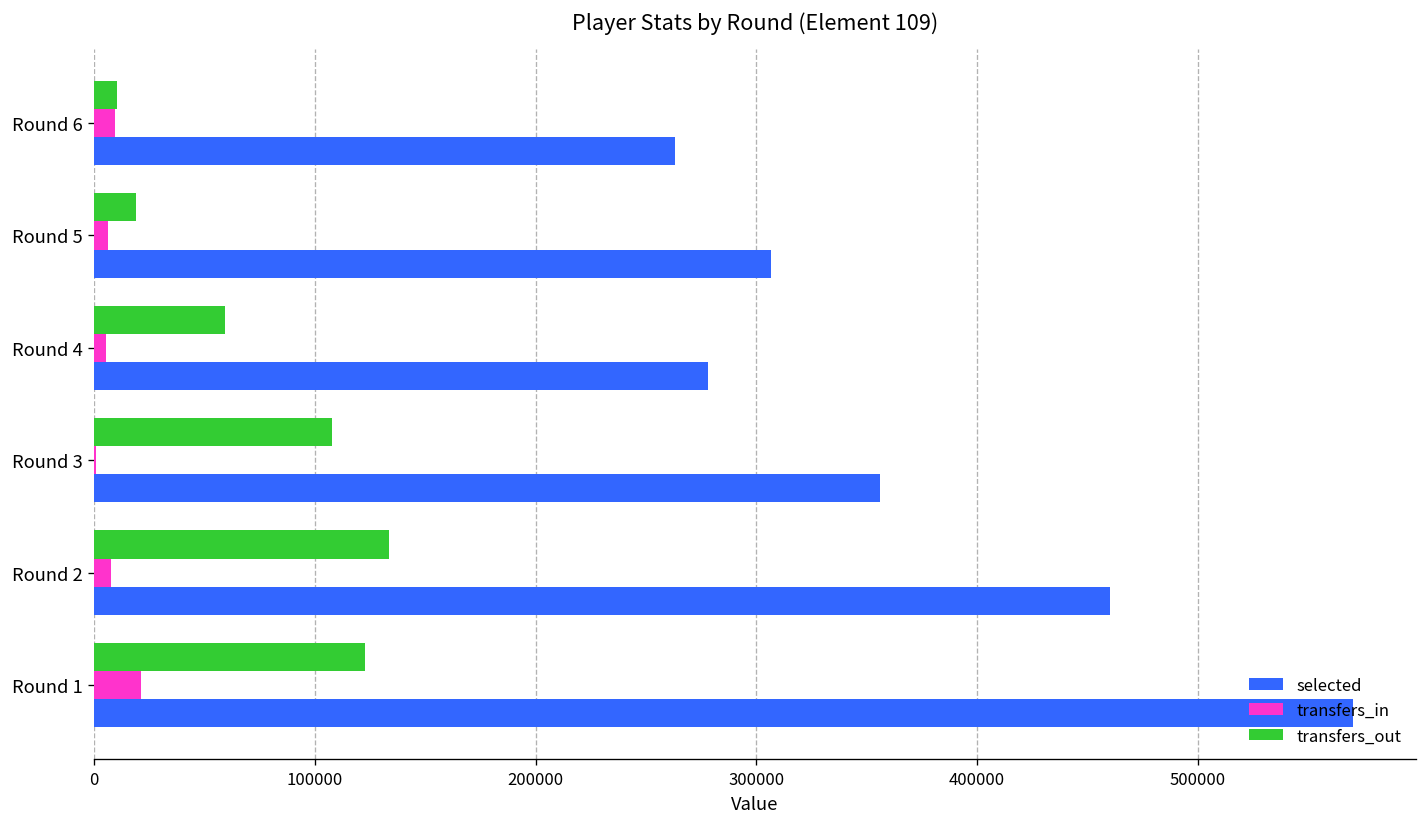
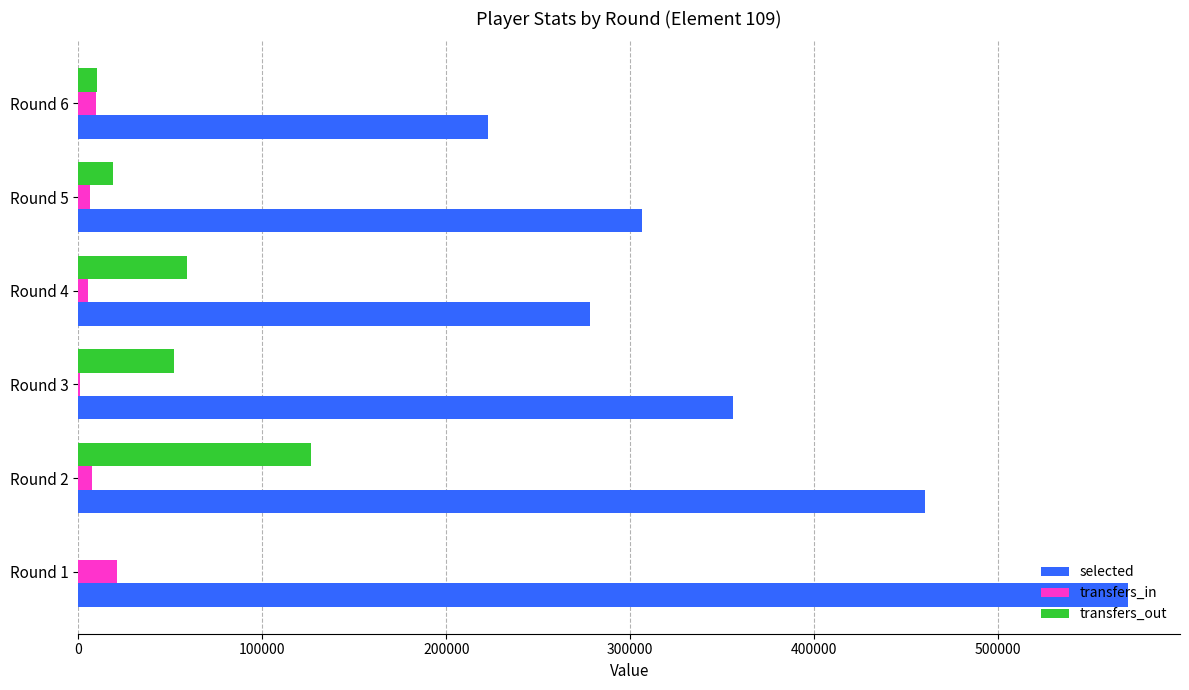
selected, Round 6: 263000 -> 223000
transfers_out, Round 3: 108000 -> 52000
transfers_out, Round 2: 134000 -> 127000
transfers_out, Round 1: 123000 -> 0
